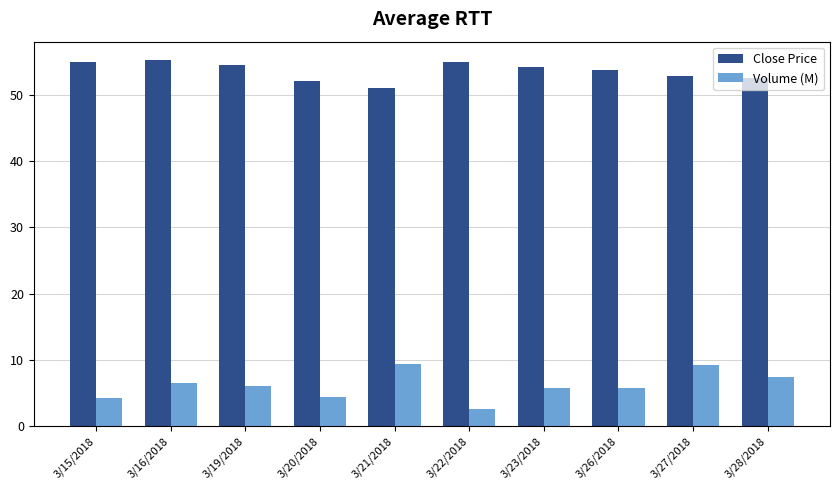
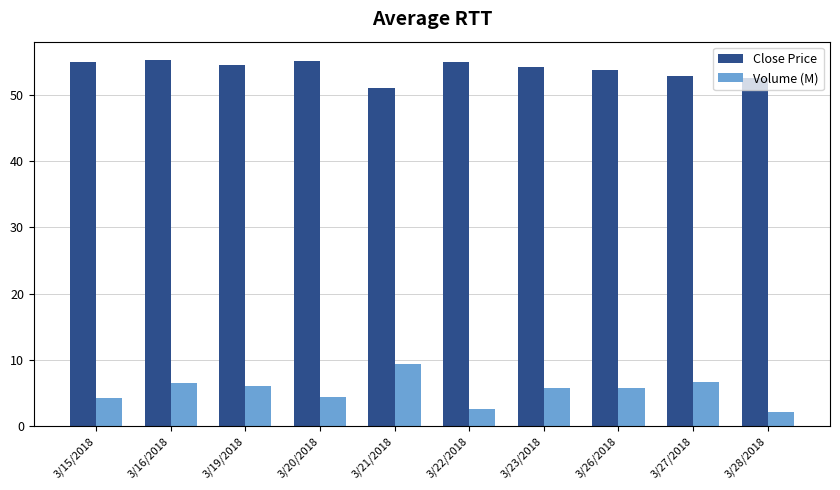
Close Price, 3/20/2018: 52 -> 55
Volume (M), 3/27/2018: 9 -> 7
Volume (M), 3/28/2018: 7 -> 2
